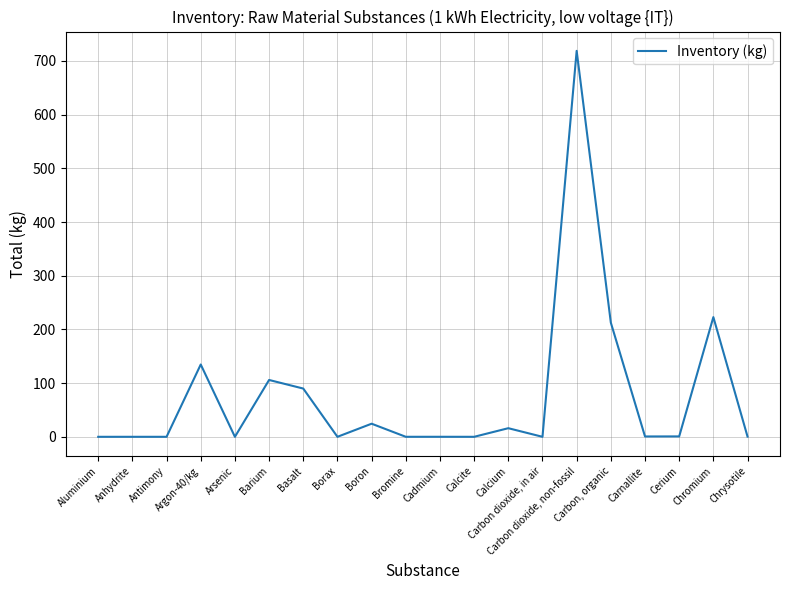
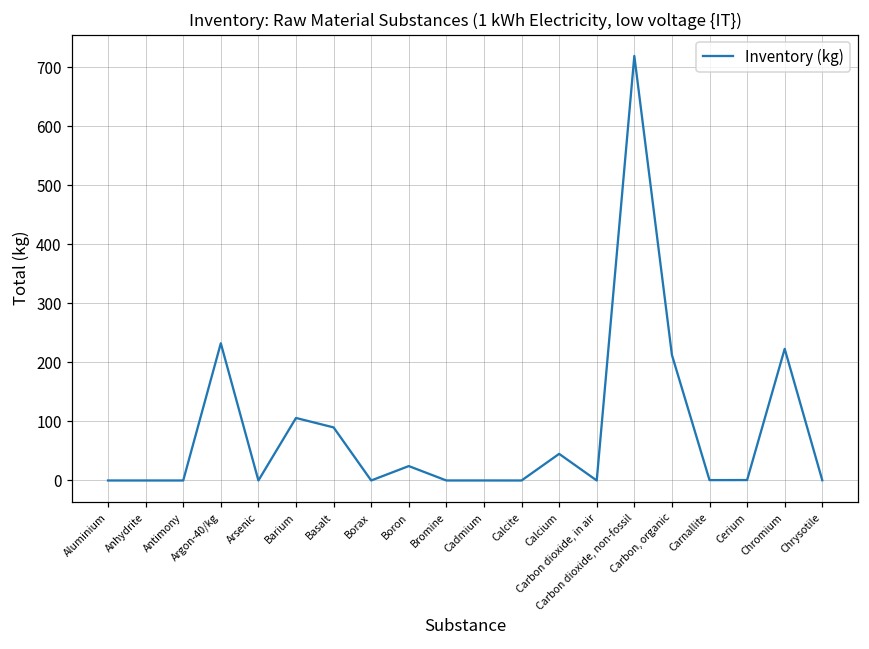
Argon-40/kg: 130 -> 230
Calcium: 20 -> 50
